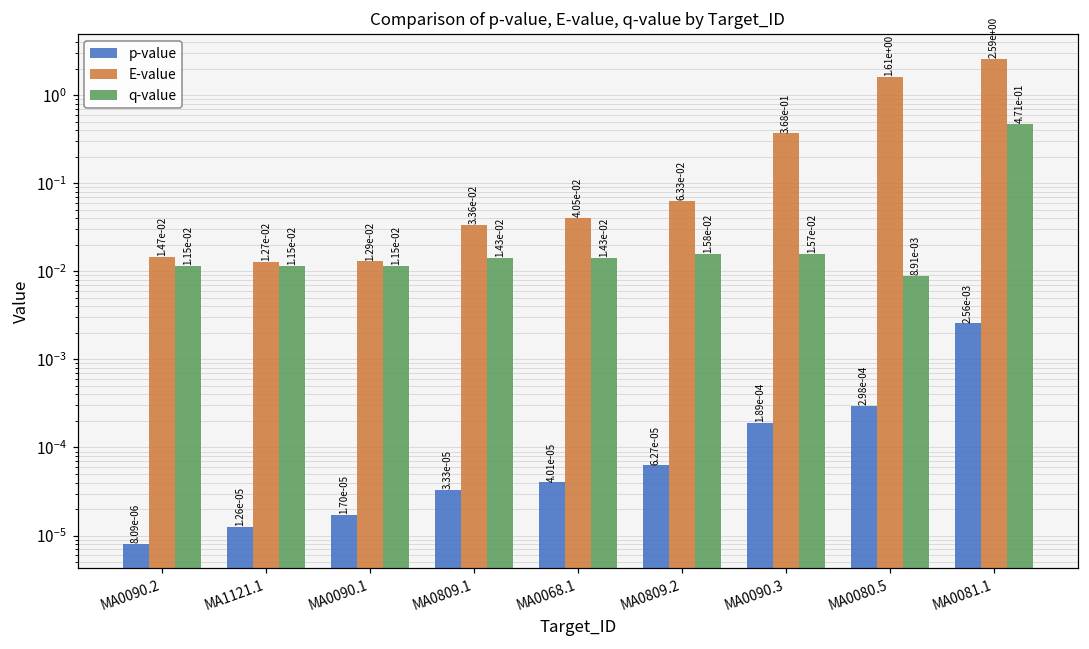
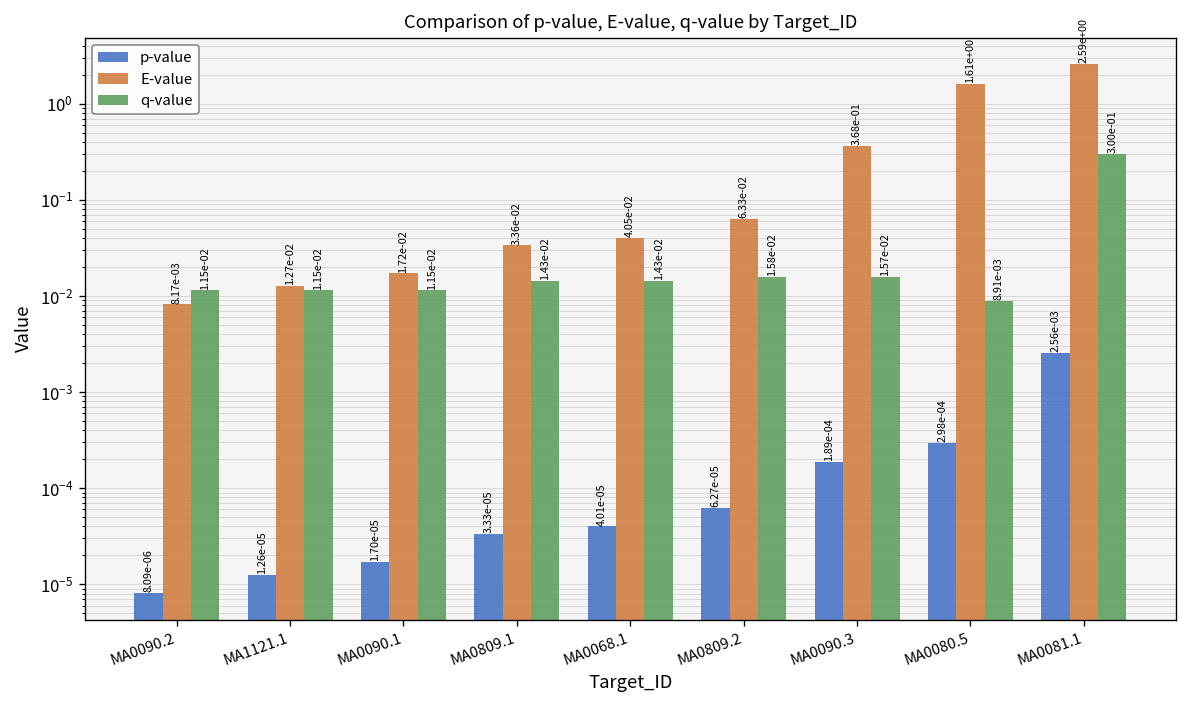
E-value, MA0090.2: 1.47e-02 -> 8.17e-03
E-value, MA0090.1: 1.29e-02 -> 1.72e-02
q-value, MA0081.1: 4.71e-01 -> 3.00e-01
